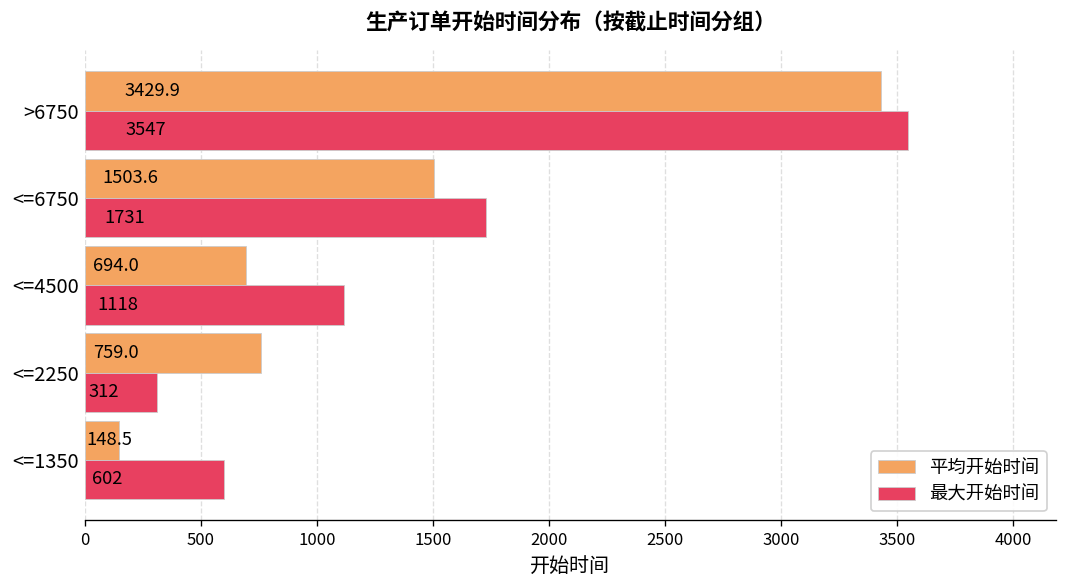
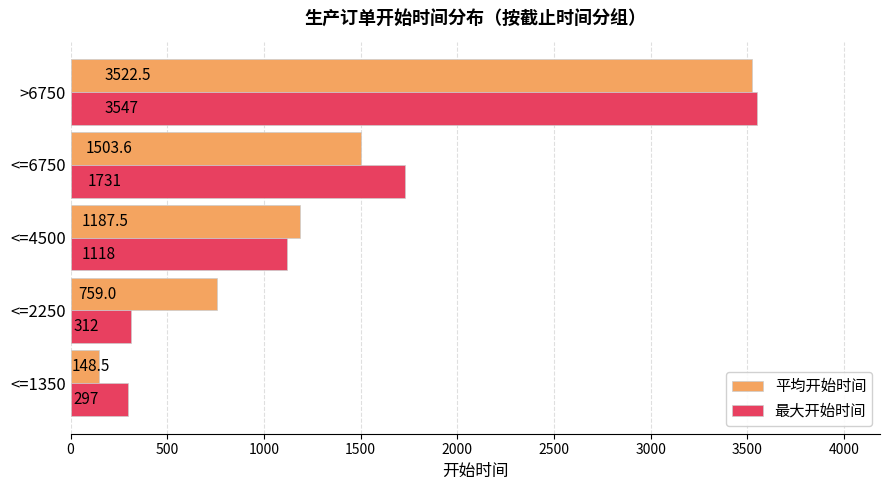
平均开始时间, >6750: 3429.9 -> 3522.5
平均开始时间, <=4500: 694.0 -> 1187.5
最大开始时间, <=1350: 602 -> 297
